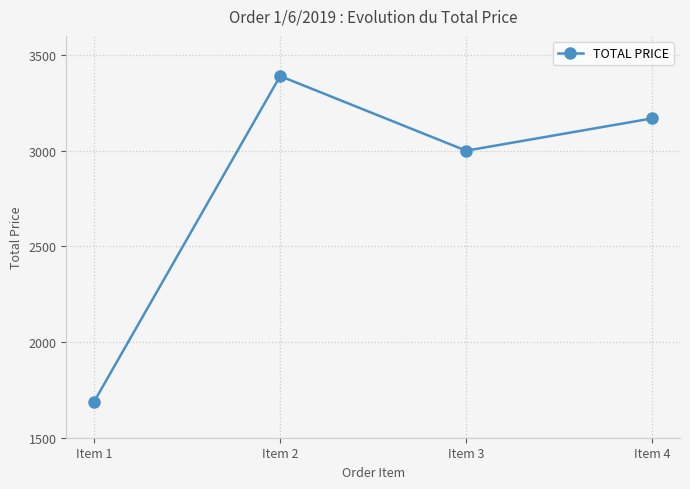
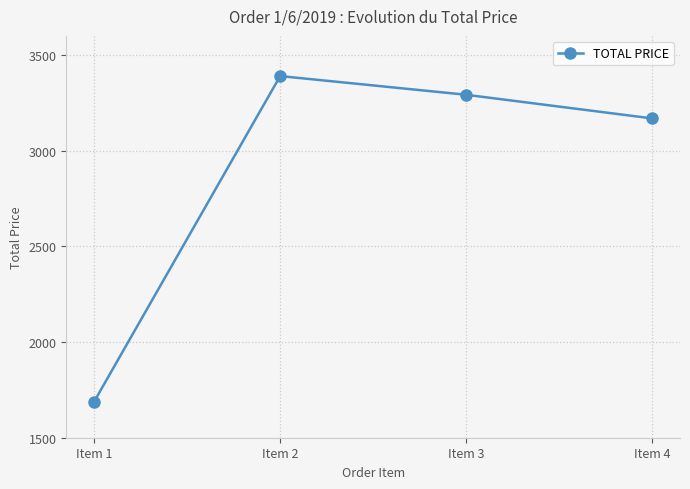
Item 3: 3000 -> 3290
